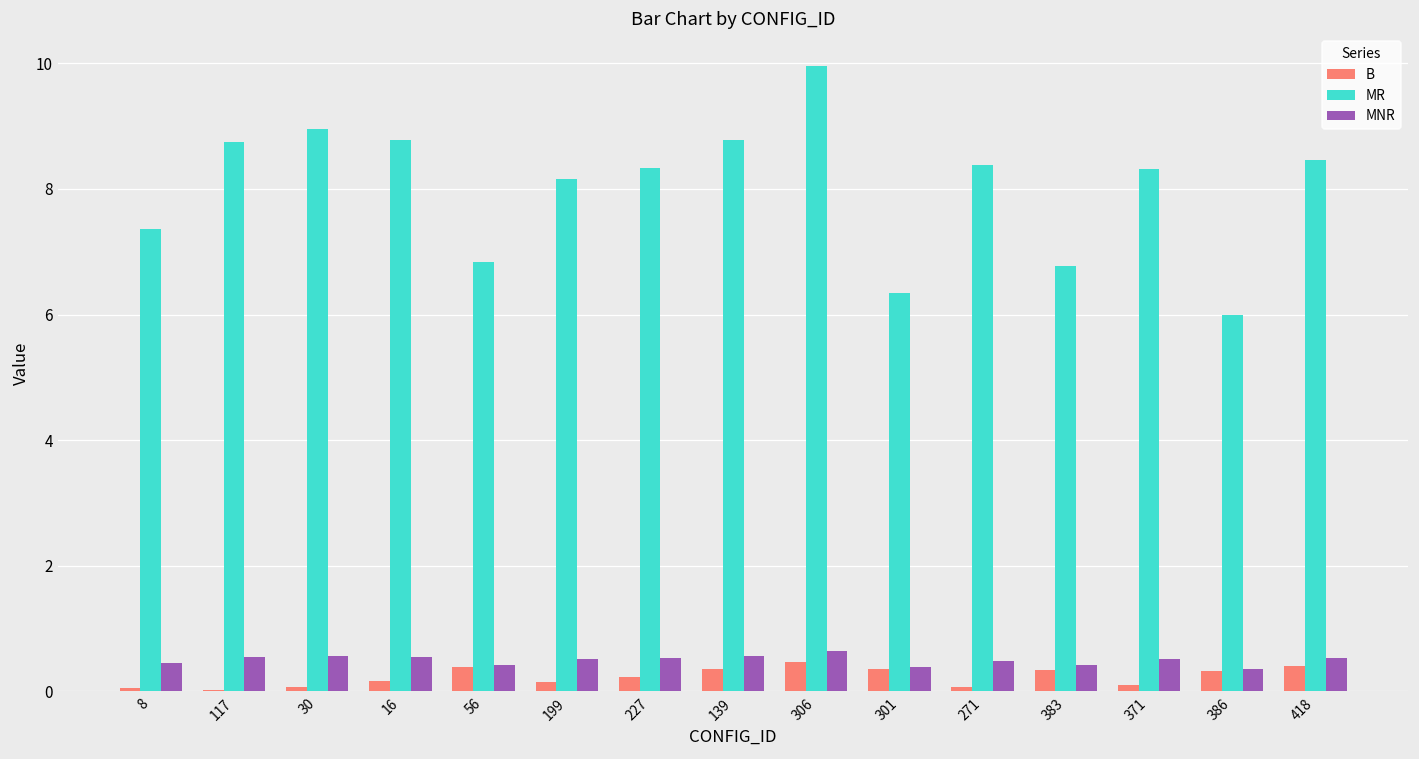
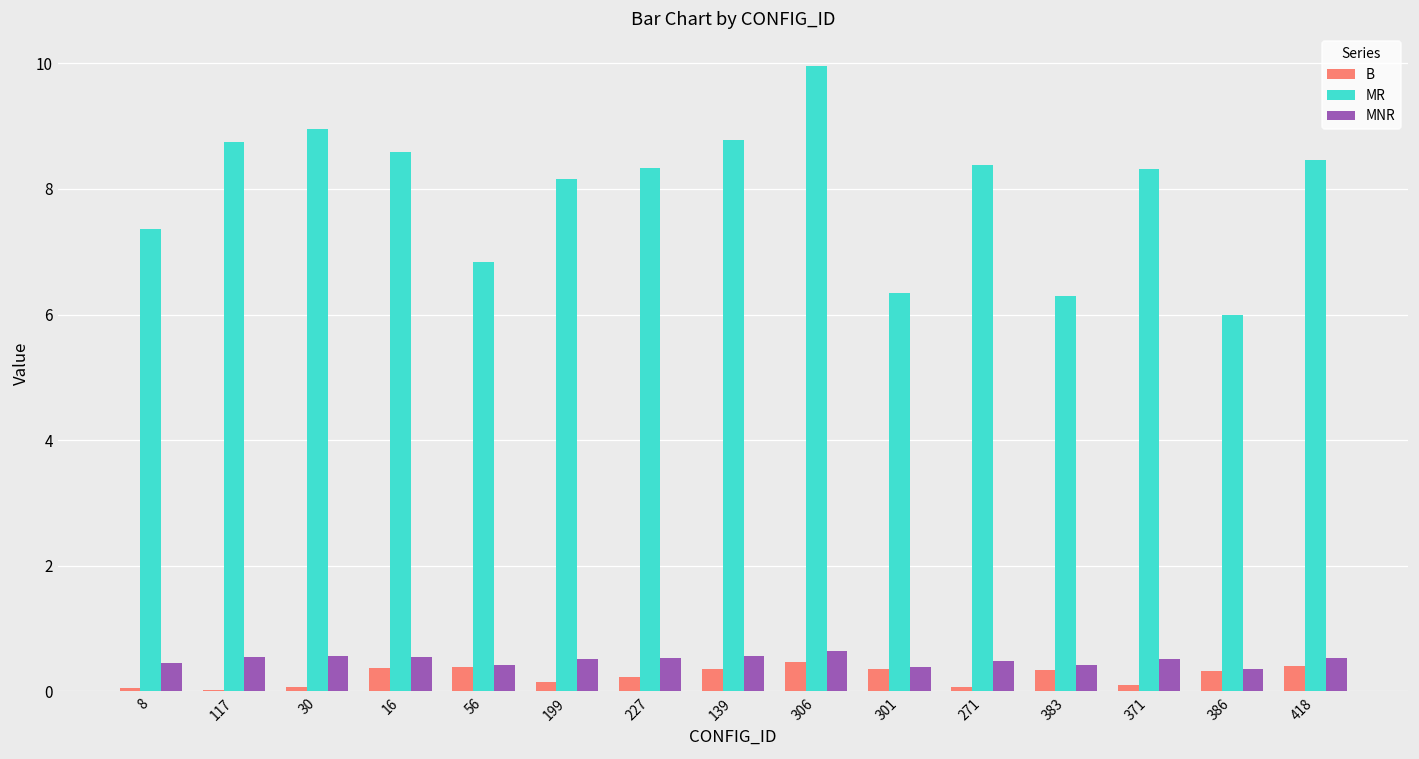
B, 16: 0.2 -> 0.4
MR, 16: 8.8 -> 8.6
MR, 383: 6.8 -> 6.3
